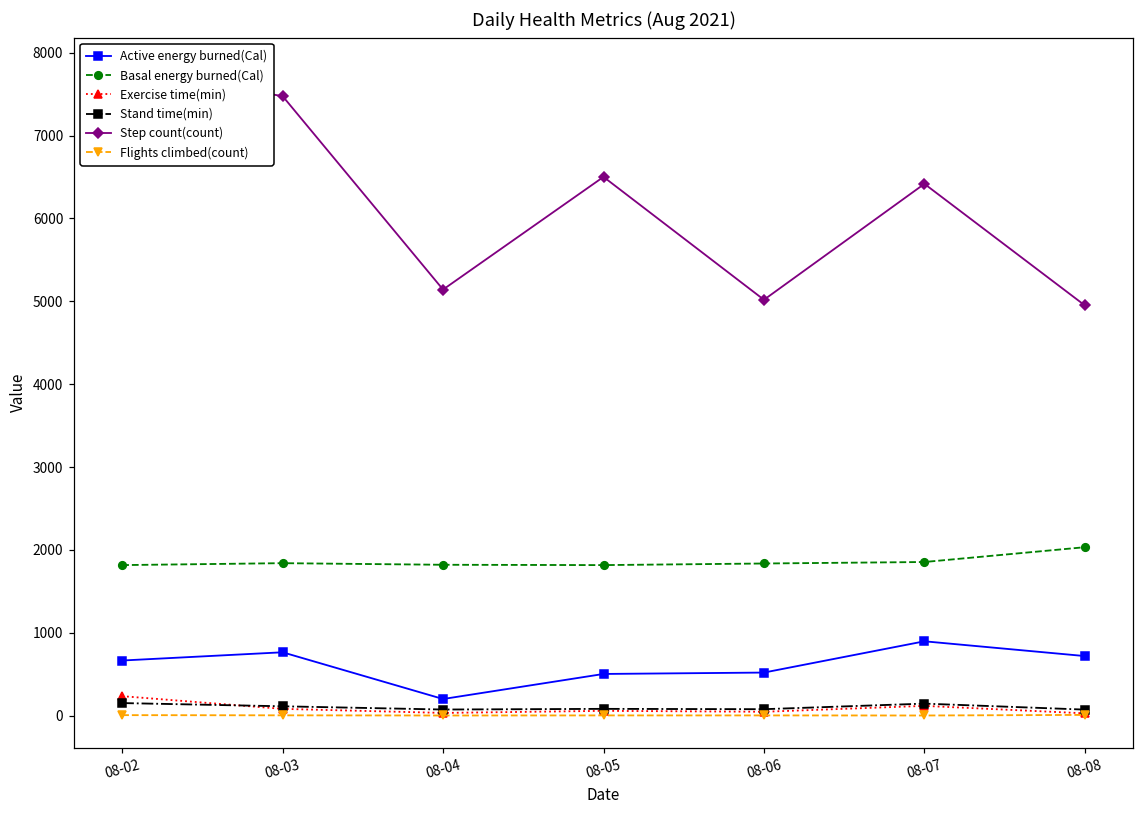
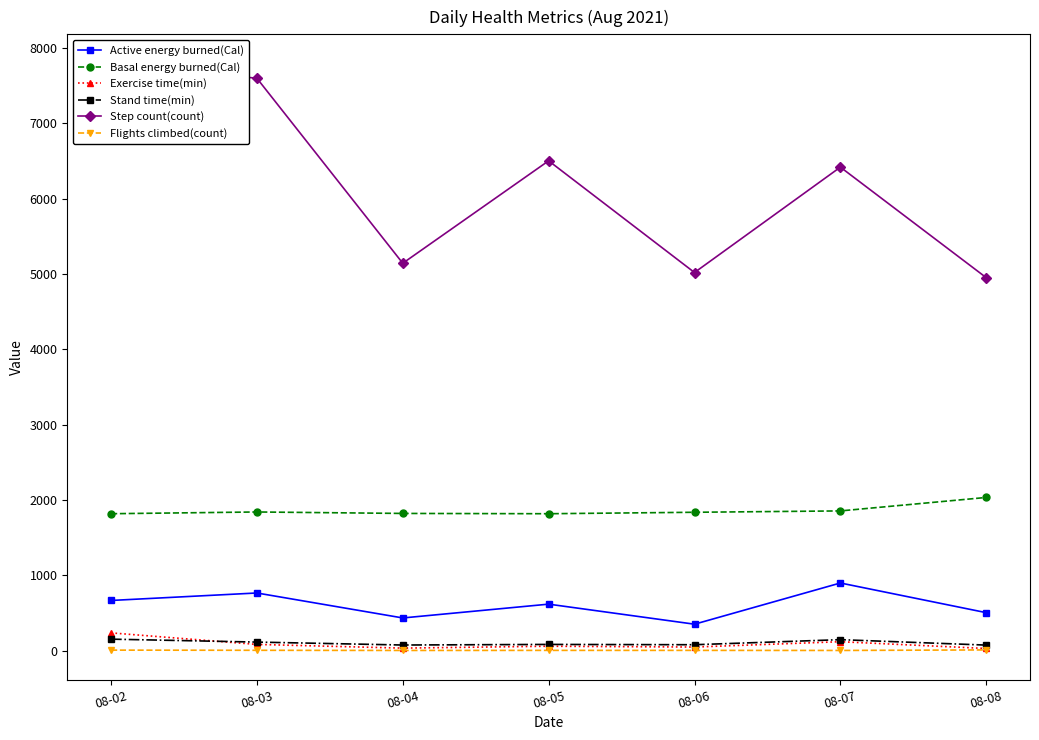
Step count(count), 08-03: 7500 -> 7600
Active energy burned(Cal), 08-04: 200 -> 400
Active energy burned(Cal), 08-05: 500 -> 600
Active energy burned(Cal), 08-06: 500 -> 400
Active energy burned(Cal), 08-08: 700 -> 500
